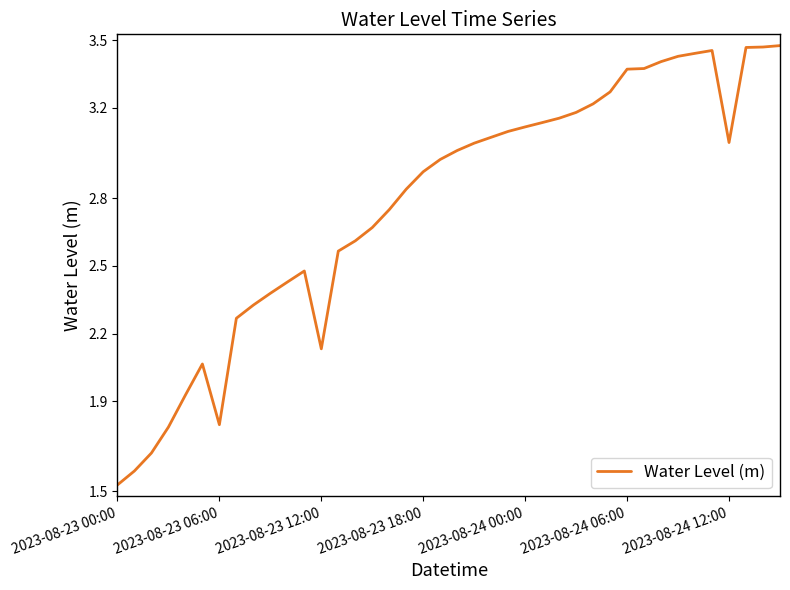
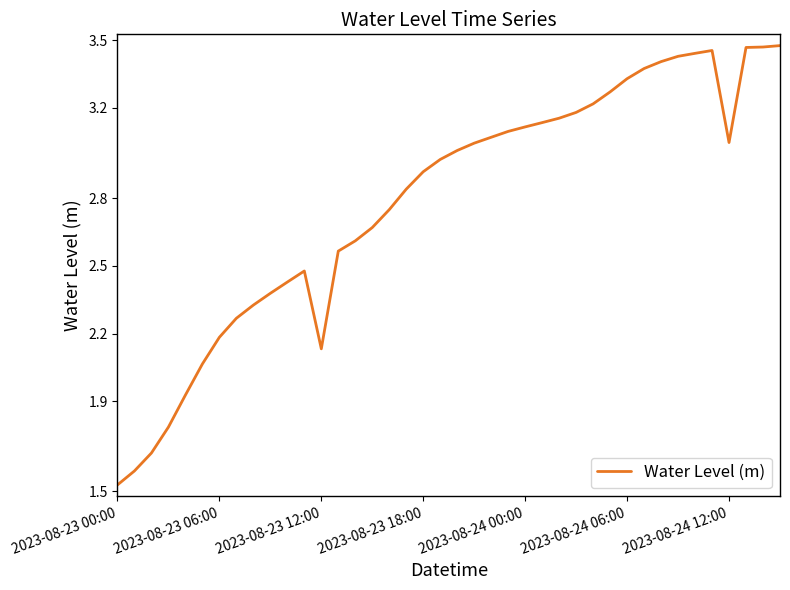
2023-08-23 06:00: 1.80 -> 2.18
2023-08-24 06:00: 3.37 -> 3.33
